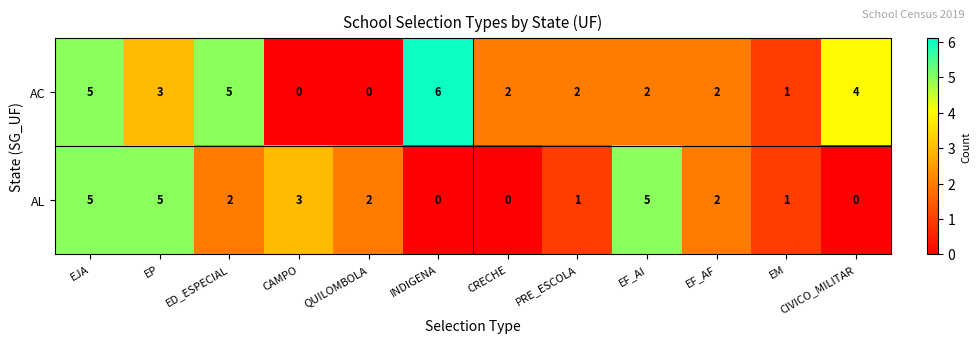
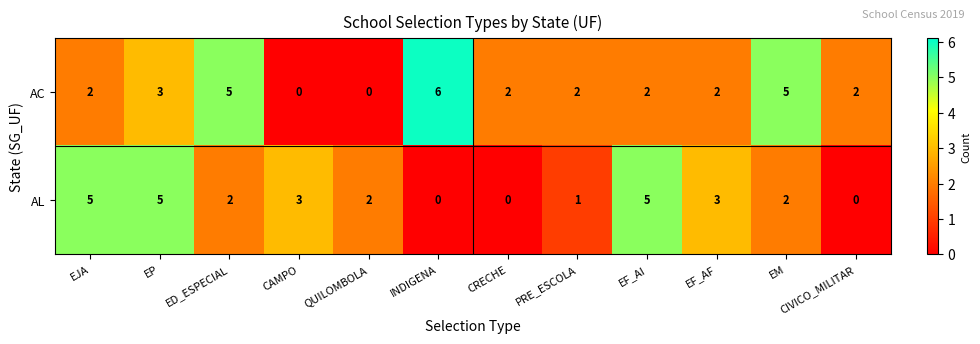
AC, EJA: 5 -> 2
AC, EM: 1 -> 5
AC, CIVICO_MILITAR: 4 -> 2
AL, EF_AF: 2 -> 3
AL, EM: 1 -> 2
